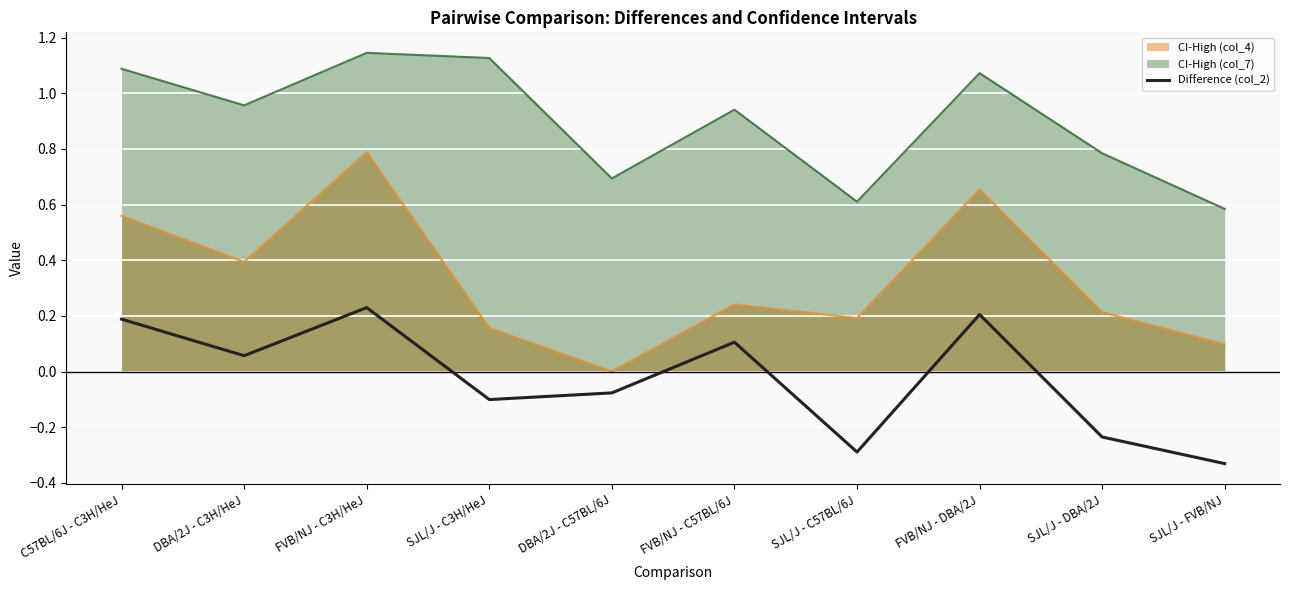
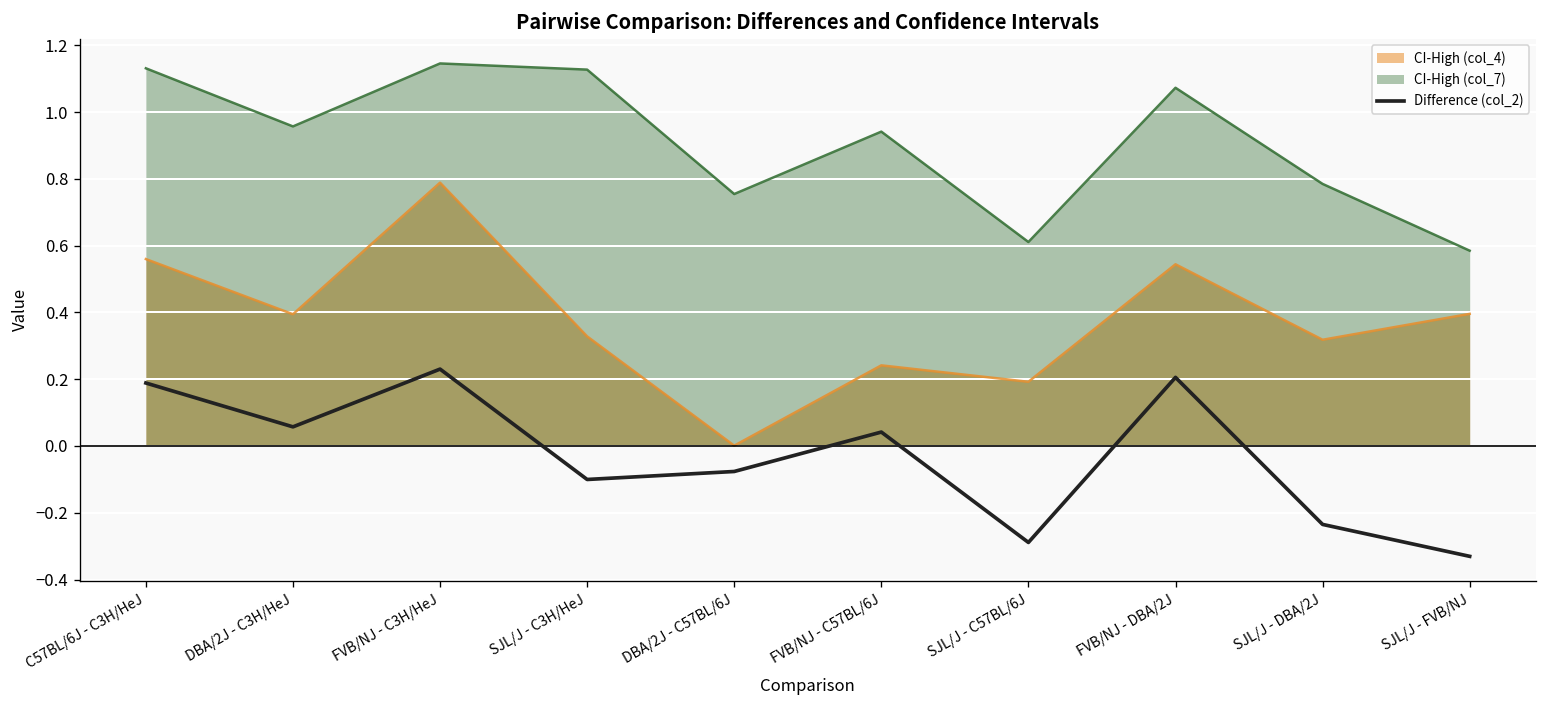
CI-High (col_7), C57BL/6J - C3H/HeJ: 1.09 -> 1.13
CI-High (col_4), SJL/J - C3H/HeJ: 0.16 -> 0.33
CI-High (col_7), DBA/2J - C57BL/6J: 0.69 -> 0.75
Difference (col_2), FVB/NJ - C57BL/6J: 0.11 -> 0.04
CI-High (col_4), FVB/NJ - DBA/2J: 0.66 -> 0.54
CI-High (col_4), SJL/J - DBA/2J: 0.21 -> 0.32
CI-High (col_4), SJL/J - FVB/NJ: 0.10 -> 0.40
